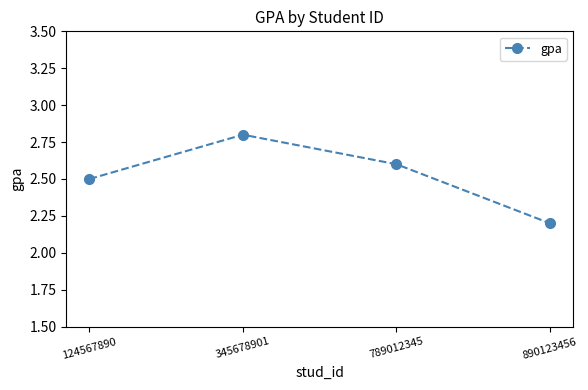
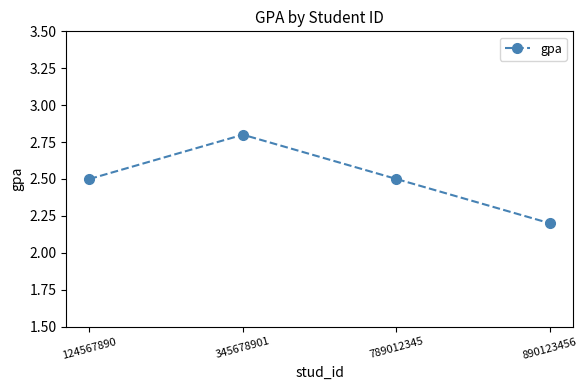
789012345: 2.6 -> 2.5
